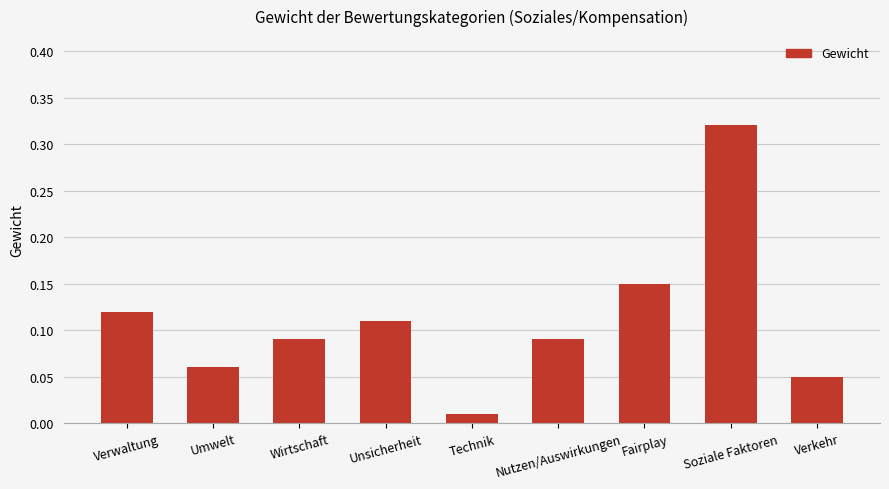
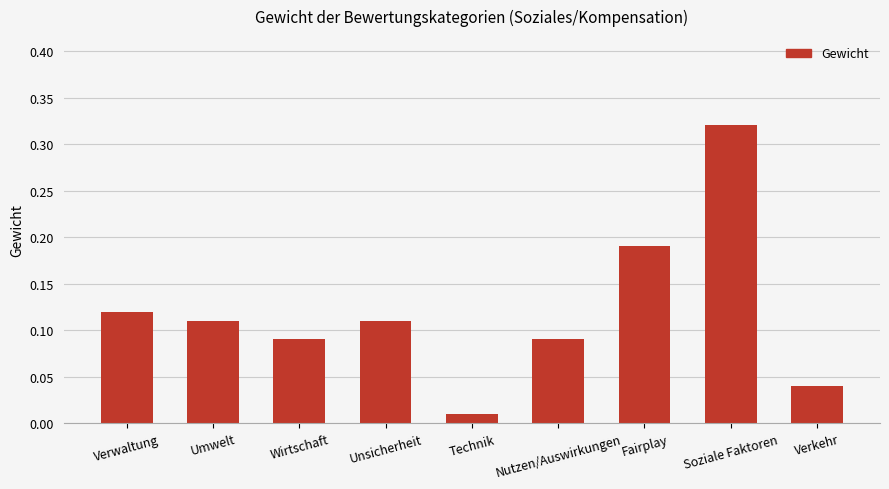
Umwelt: 0.06 -> 0.11
Fairplay: 0.15 -> 0.19
Verkehr: 0.05 -> 0.04
